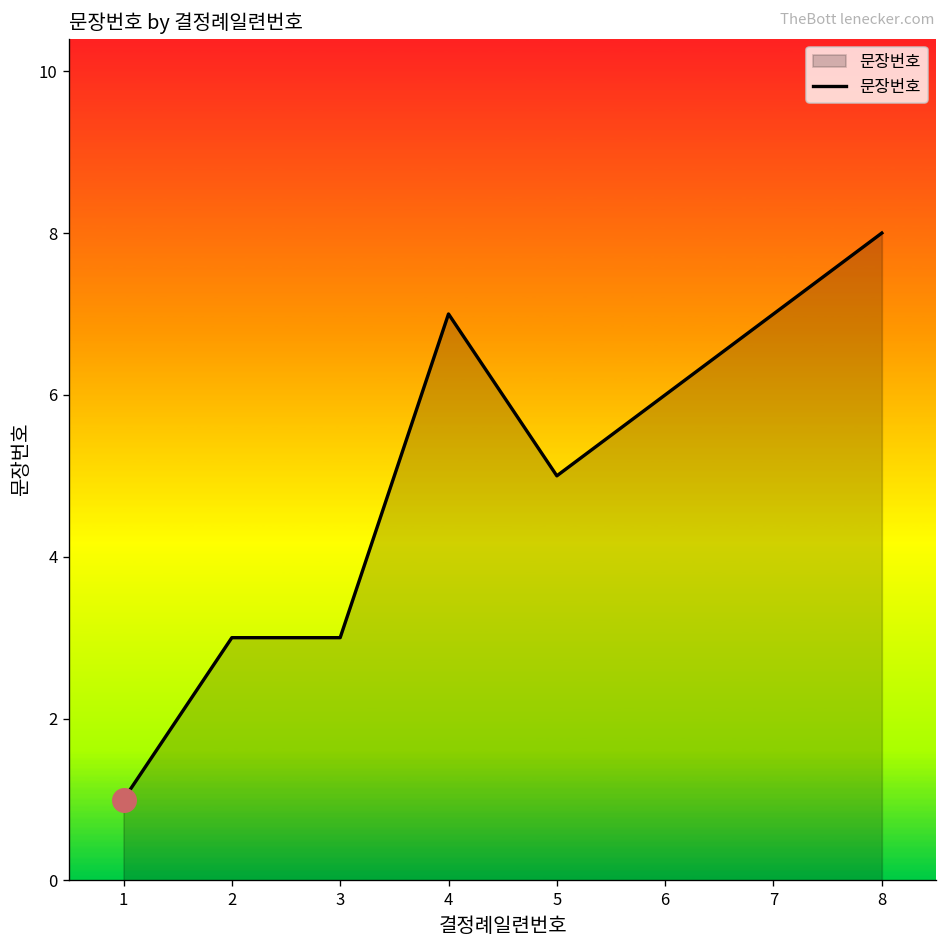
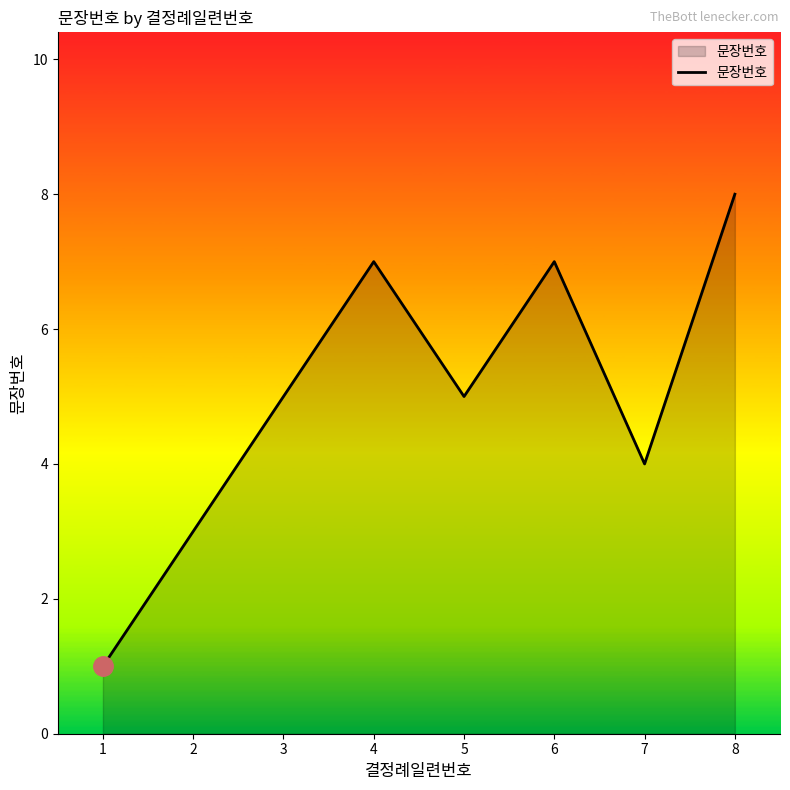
문장번호, 3: 3 -> 5
문장번호, 6: 6 -> 7
문장번호, 7: 7 -> 4
